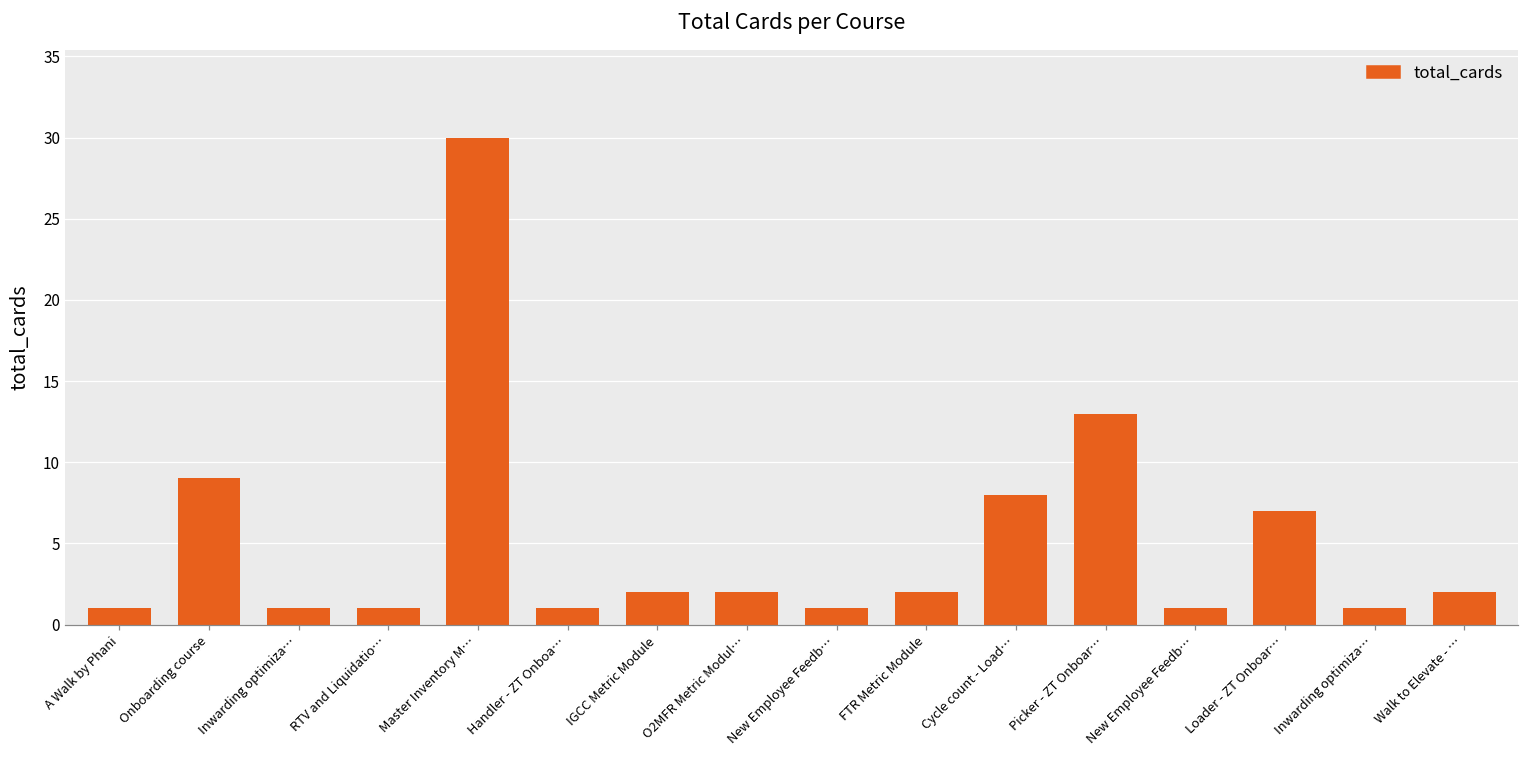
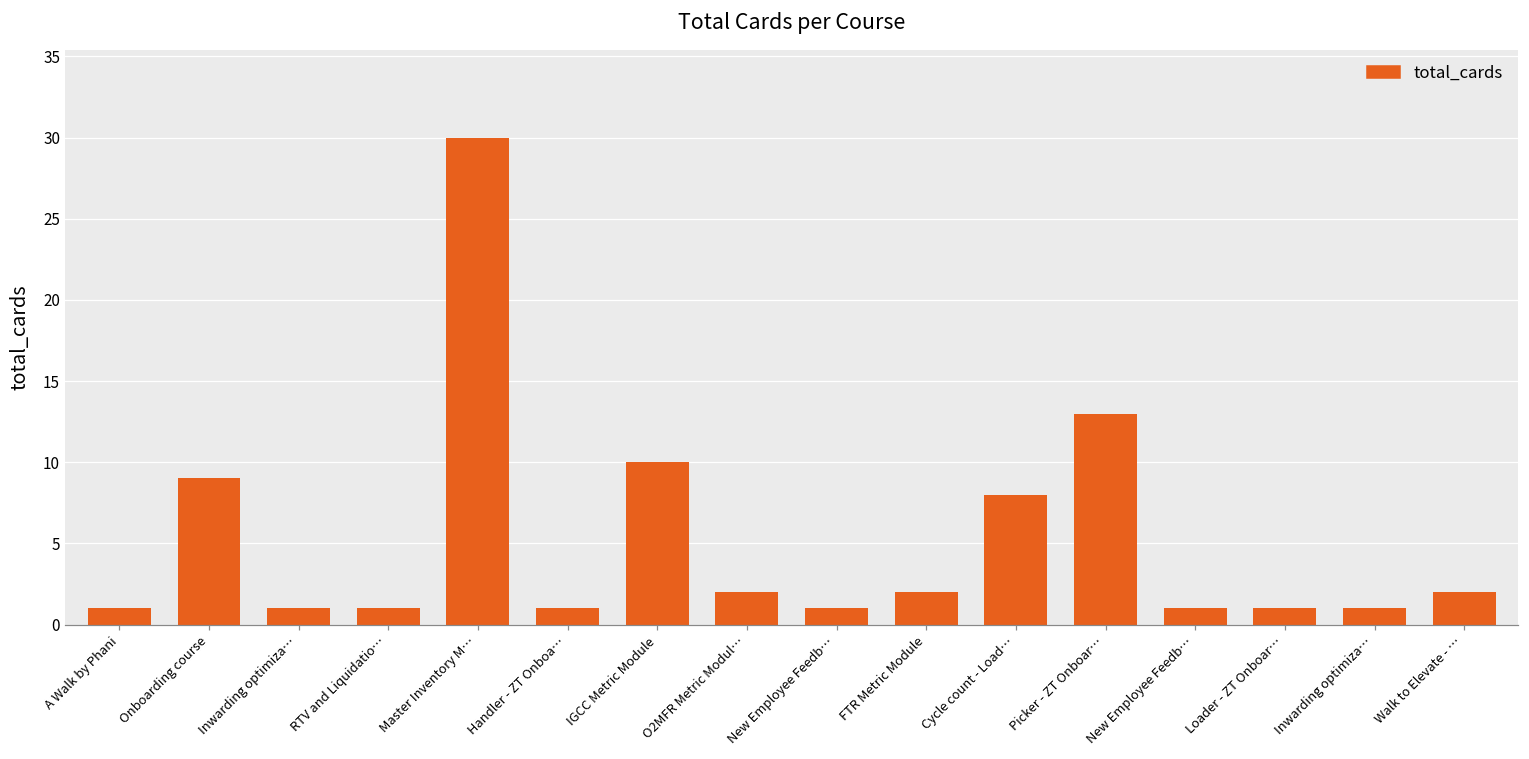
IGCC Metric Module: 2 -> 10
Loader - ZT Onboar…: 7 -> 1
